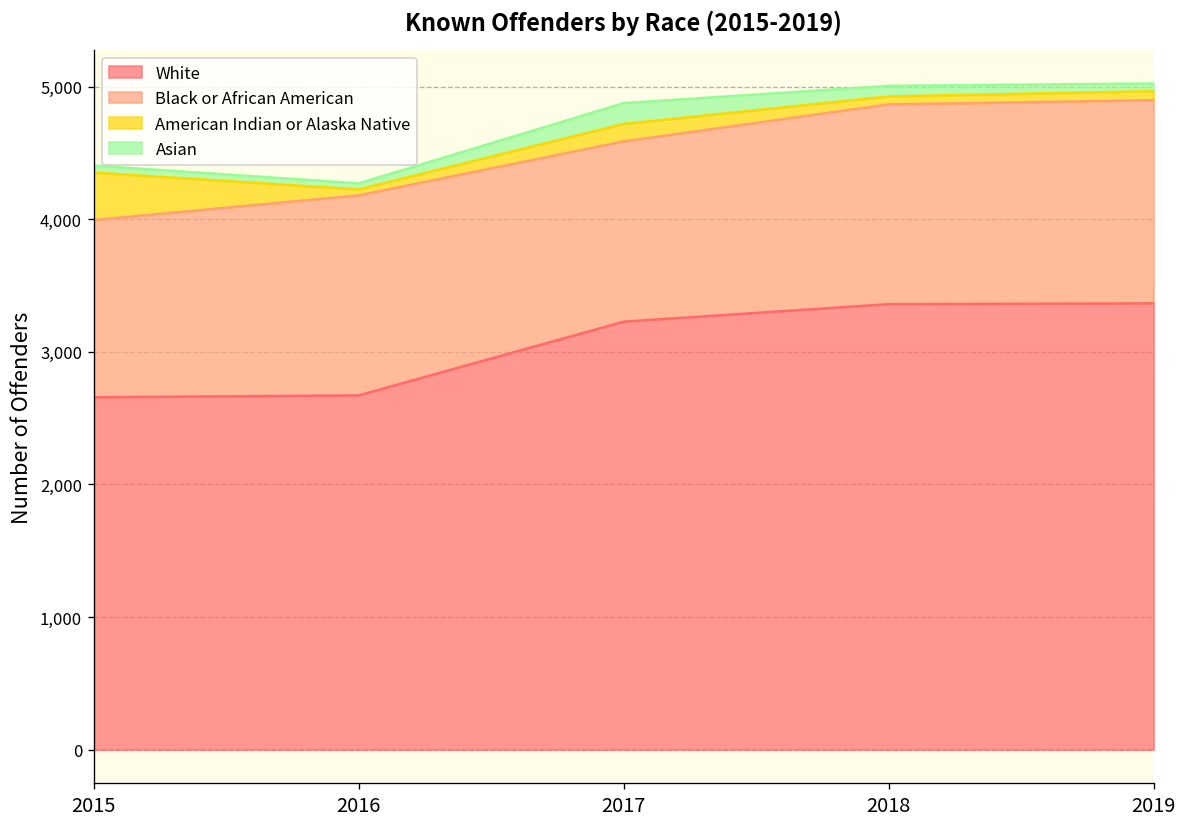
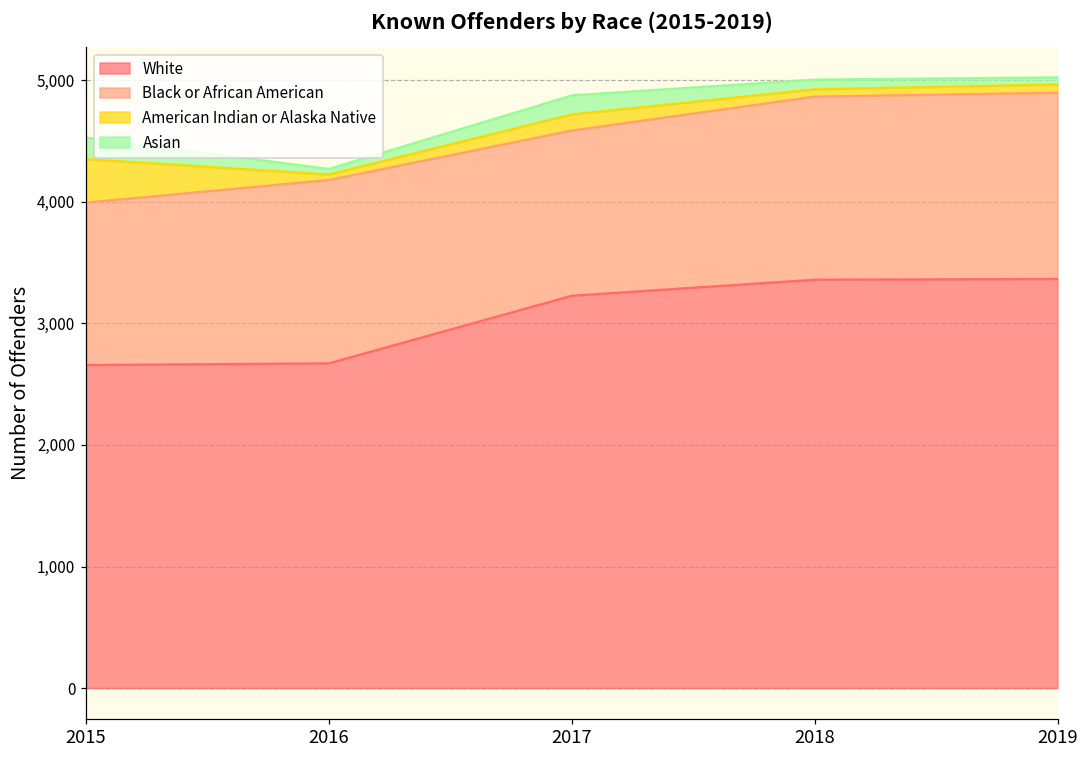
Asian, 2015: 50 -> 180
